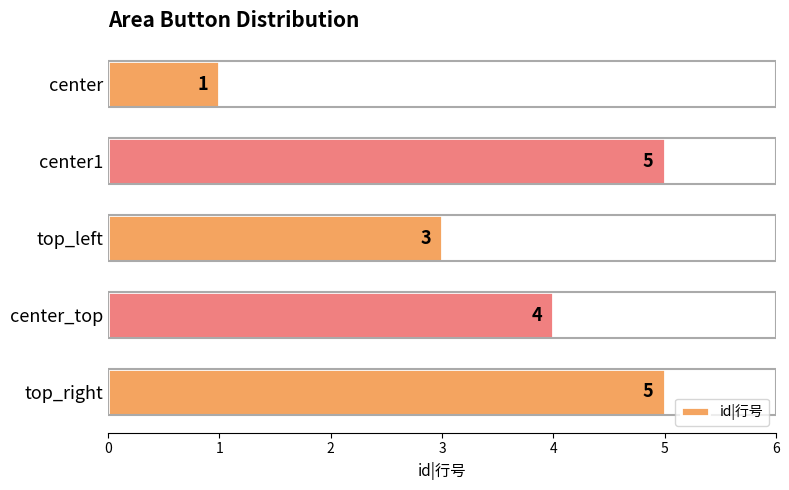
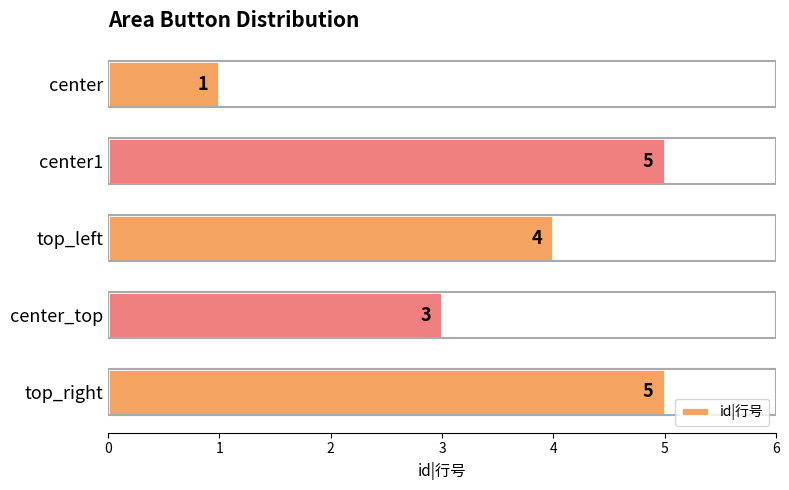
top_left: 3 -> 4
center_top: 4 -> 3
